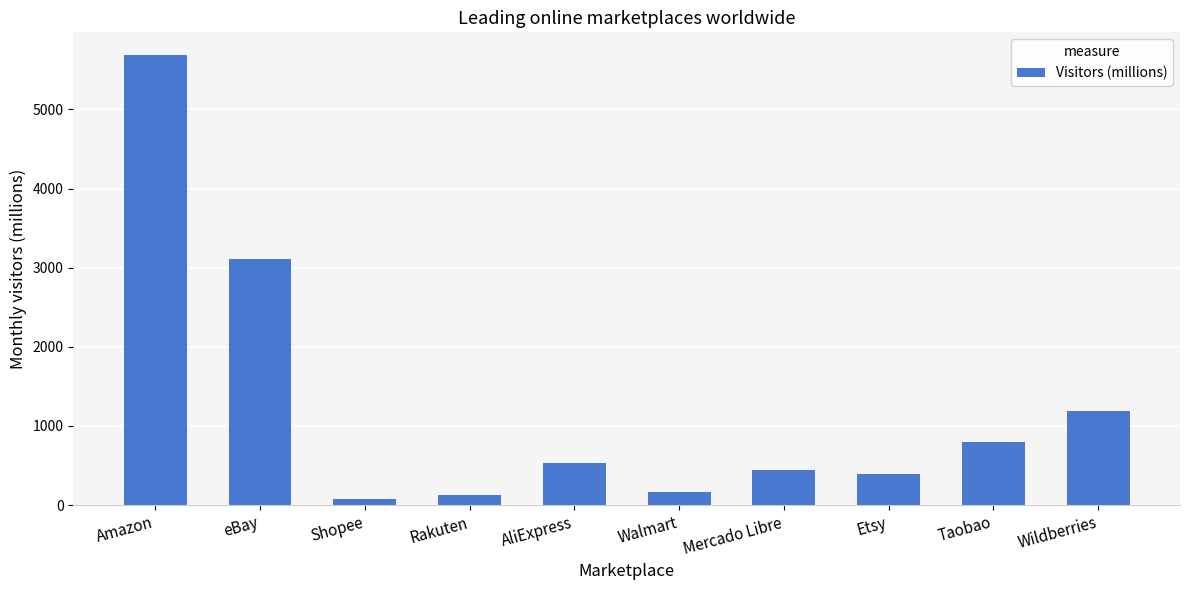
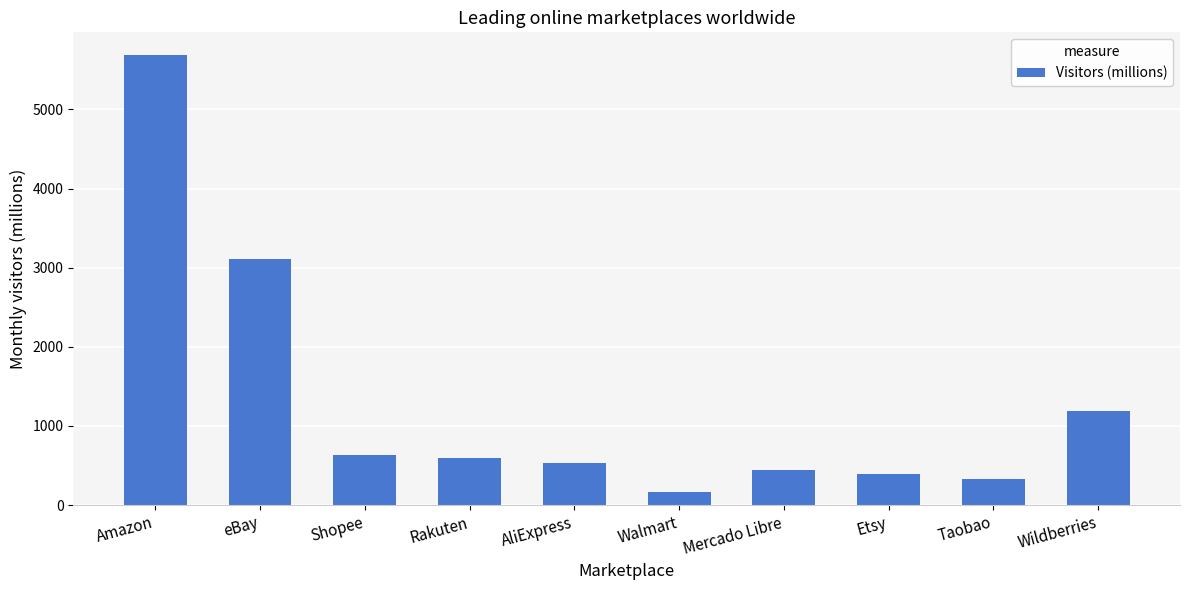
Shopee: 100 -> 600
Rakuten: 100 -> 600
Taobao: 800 -> 300
